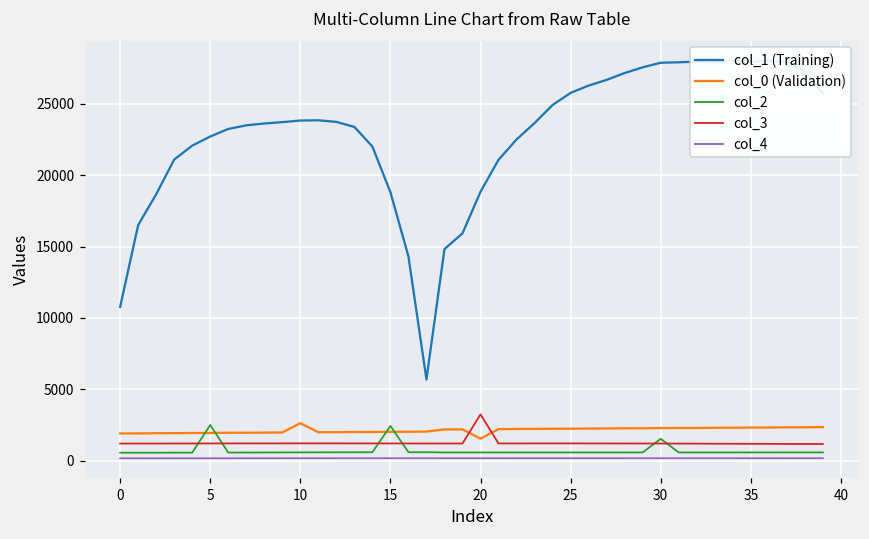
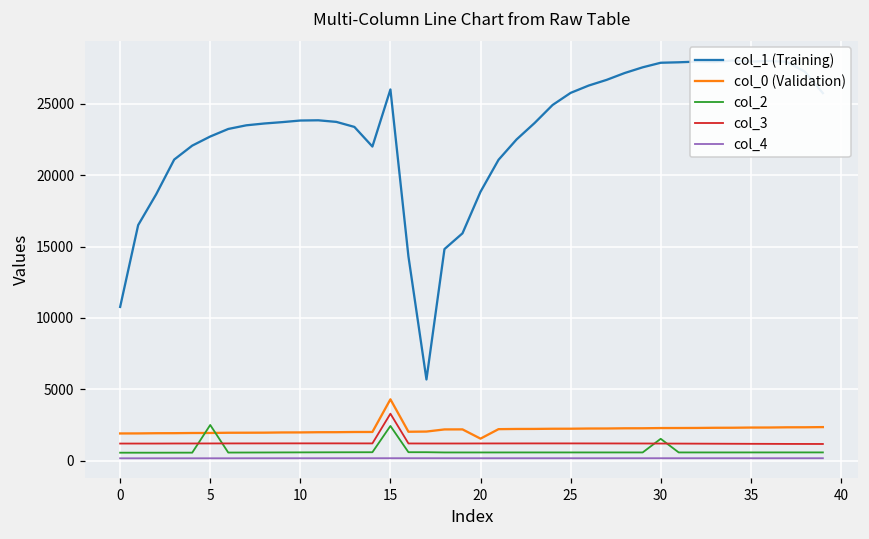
col_0 (Validation), 10: 2600 -> 2000
col_1 (Training), 15: 18800 -> 26000
col_0 (Validation), 15: 2000 -> 4300
col_3, 15: 1200 -> 3300
col_3, 20: 3200 -> 1200
